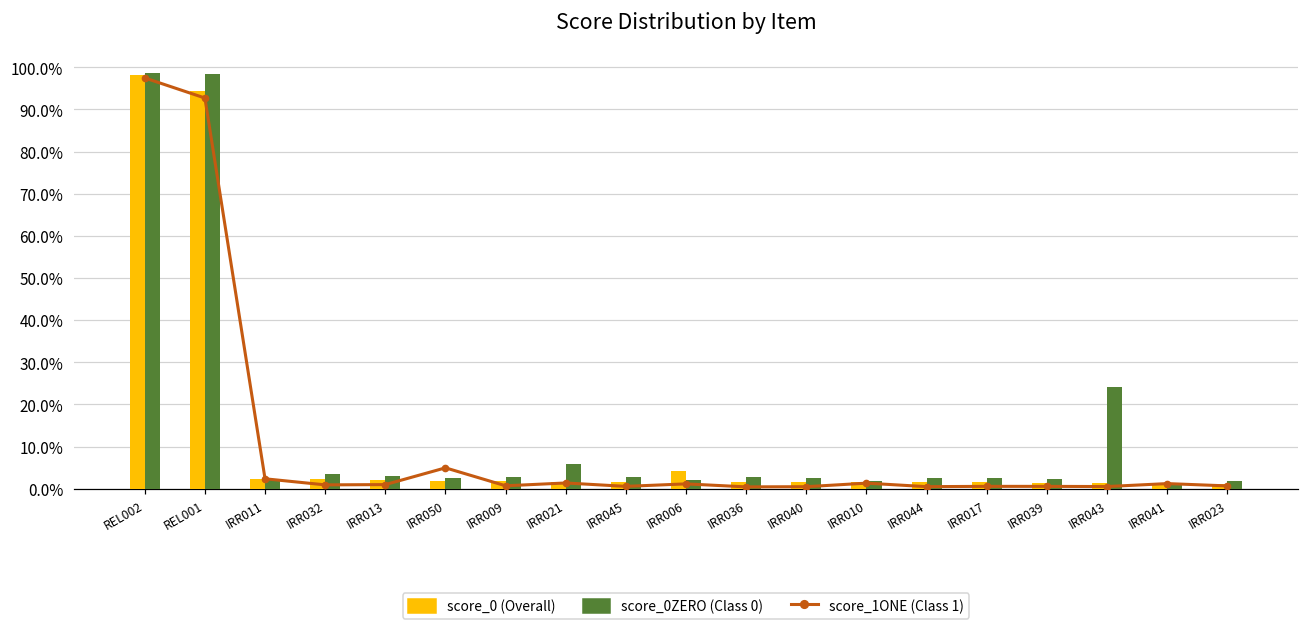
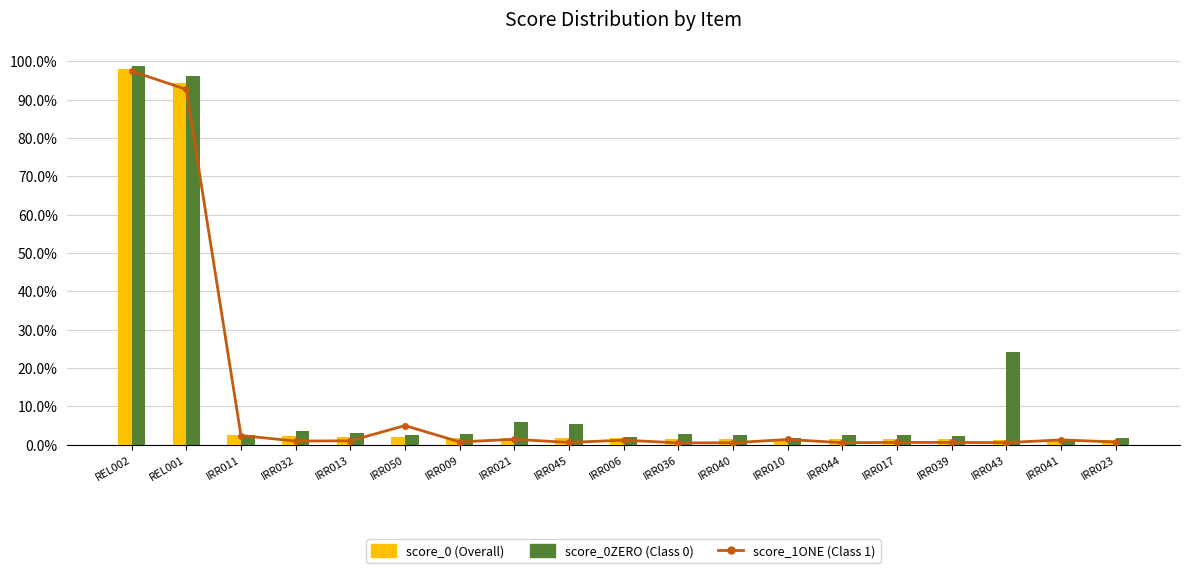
score_0ZERO (Class 0), REL001: 98% -> 96%
score_0ZERO (Class 0), IRR045: 3% -> 5%
score_0 (Overall), IRR006: 4% -> 2%
